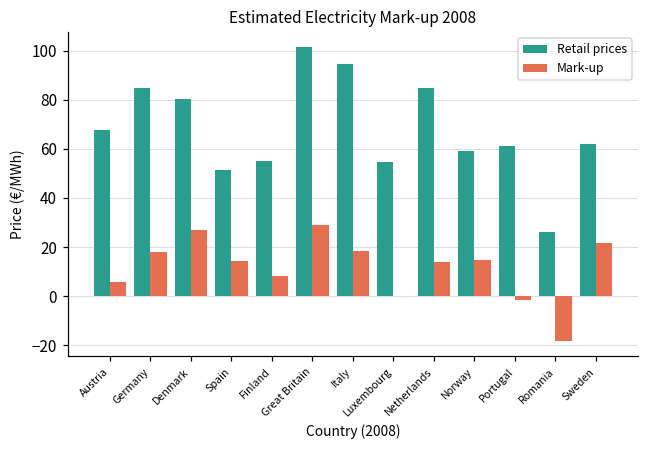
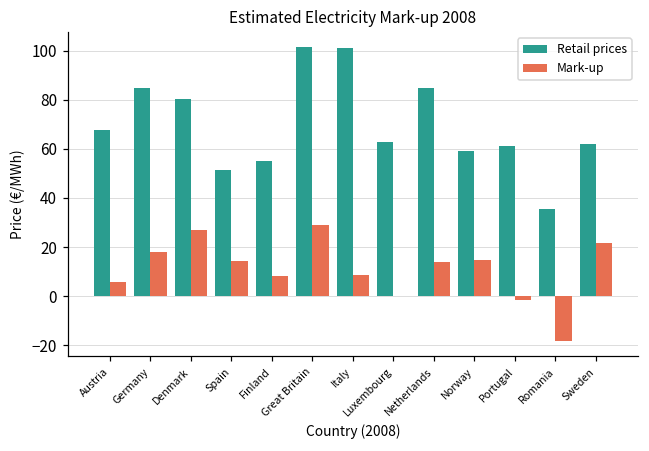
Retail prices, Italy: 94 -> 101
Mark-up, Italy: 18 -> 9
Retail prices, Luxembourg: 55 -> 63
Retail prices, Romania: 26 -> 36
